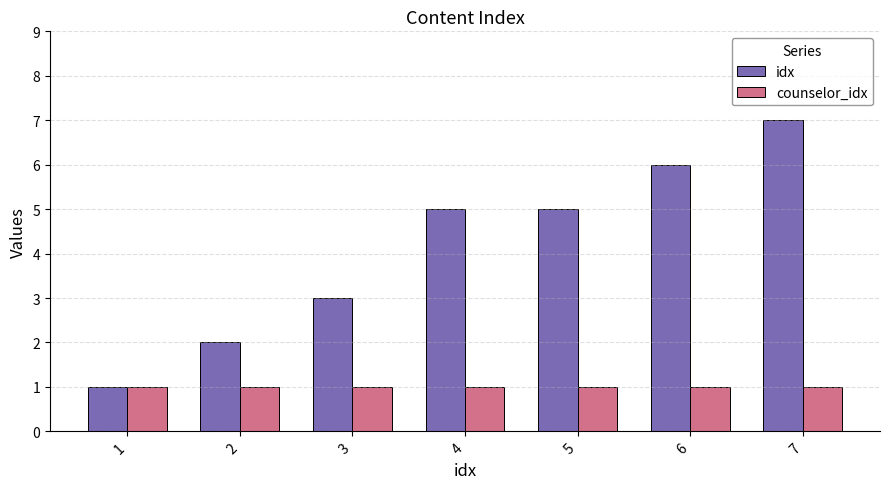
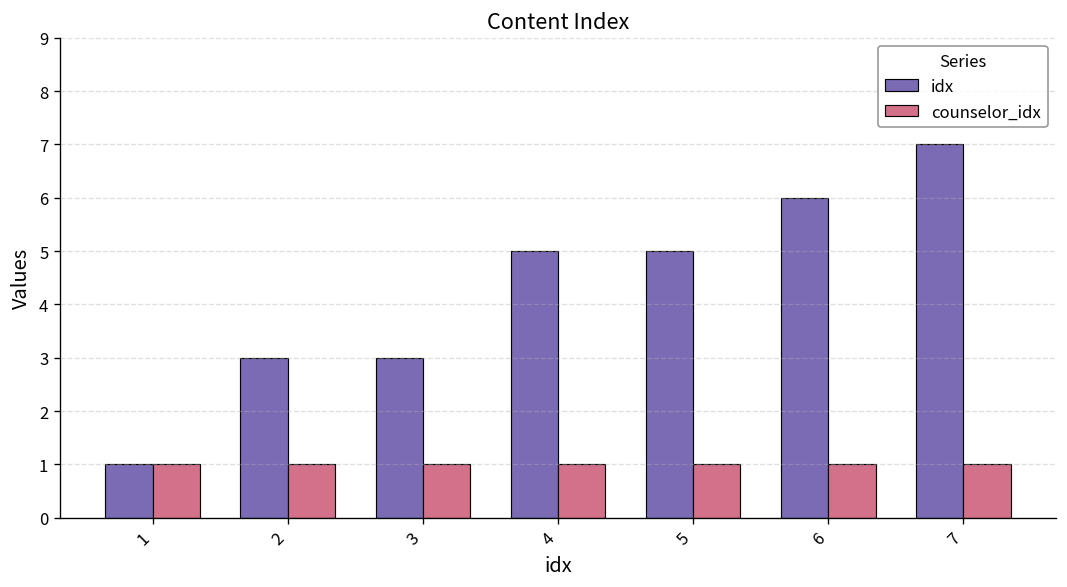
idx, 2: 2 -> 3
